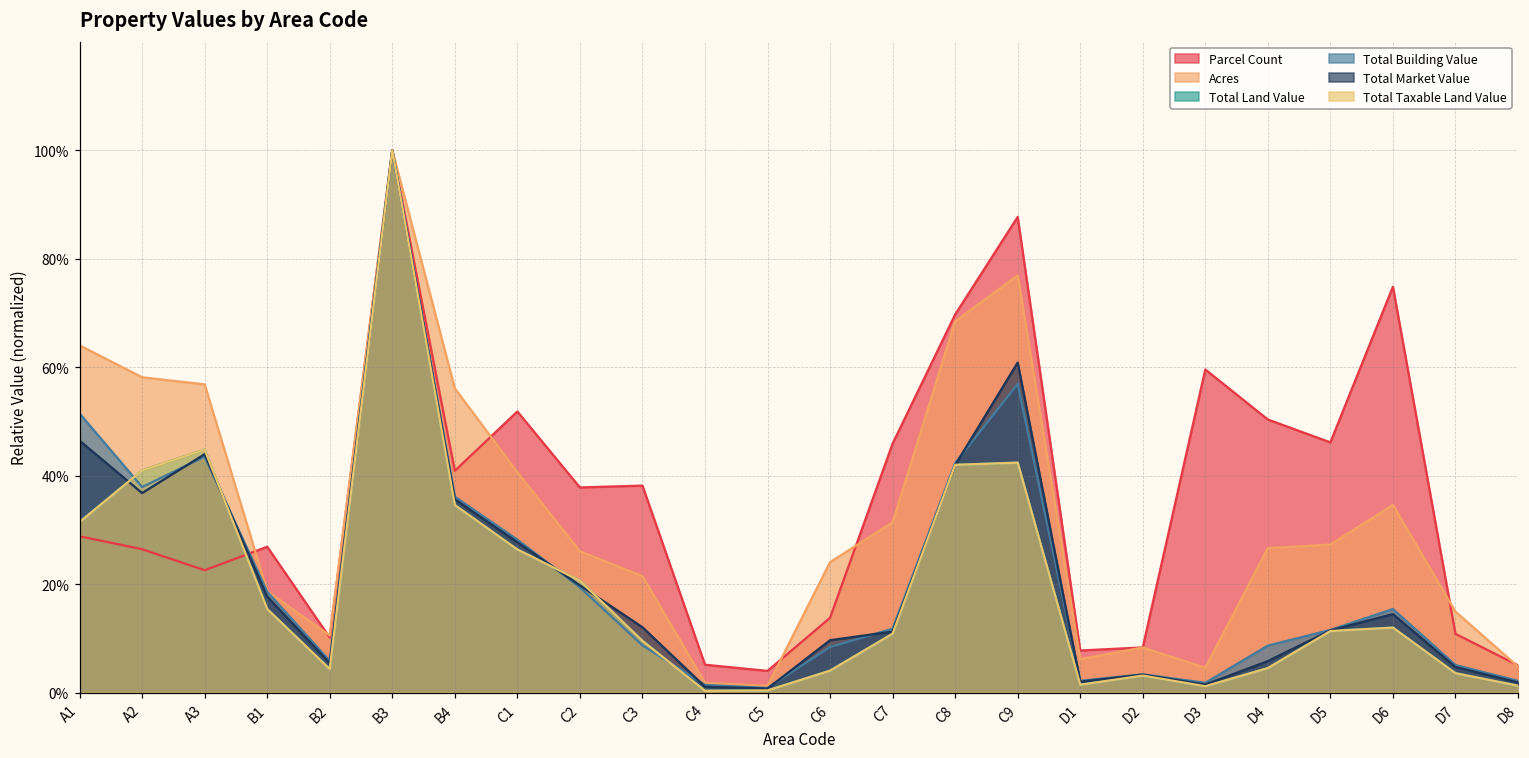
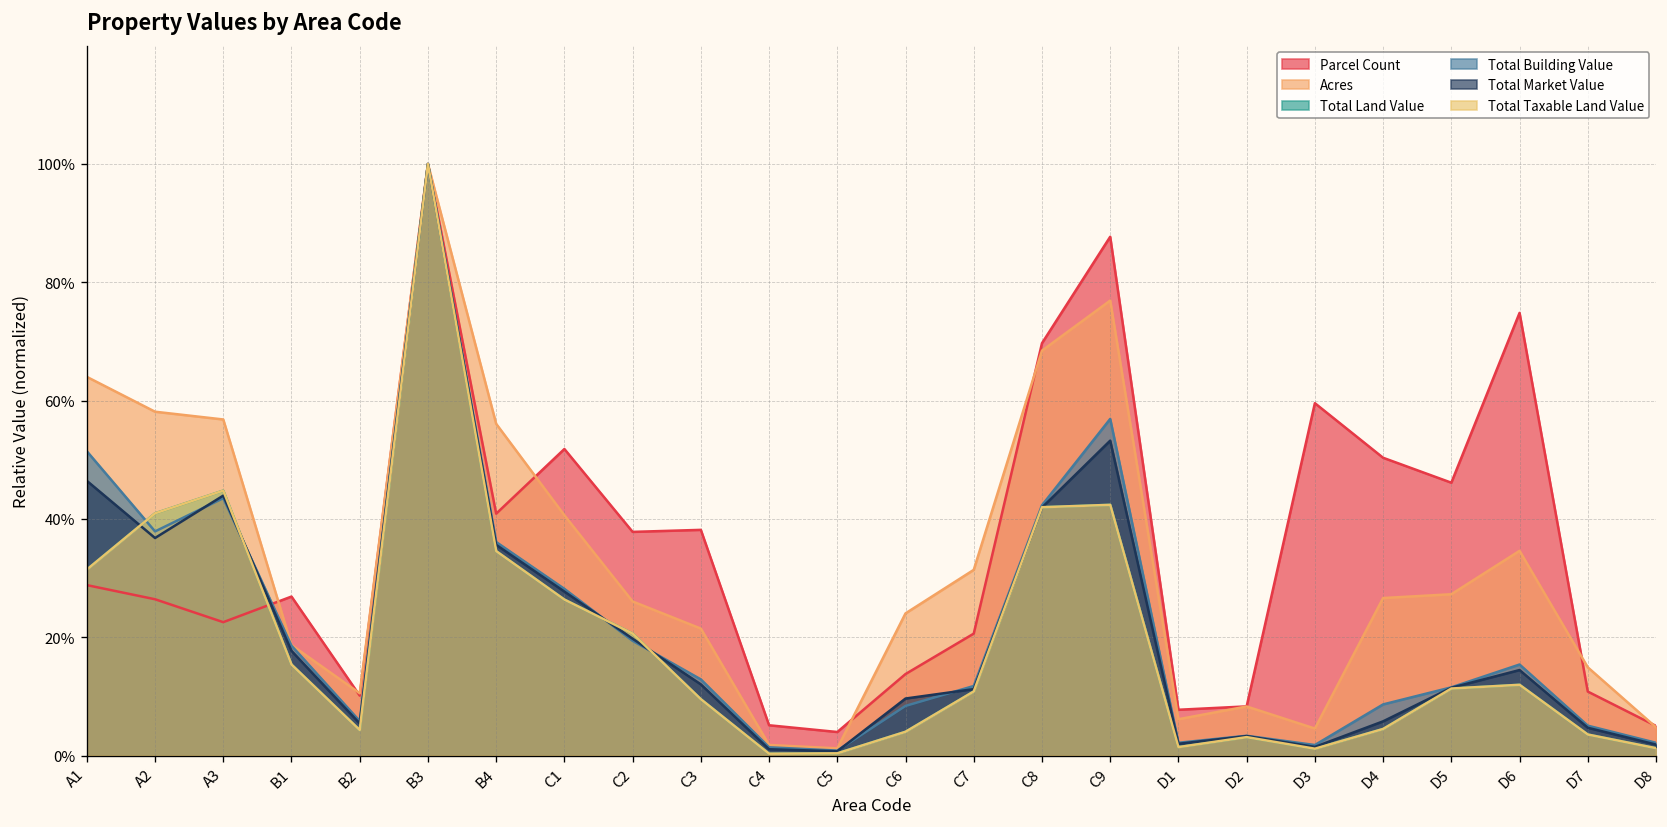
Total Building Value, C3: 9% -> 13%
Parcel Count, C7: 46% -> 21%
Total Market Value, C9: 61% -> 53%
